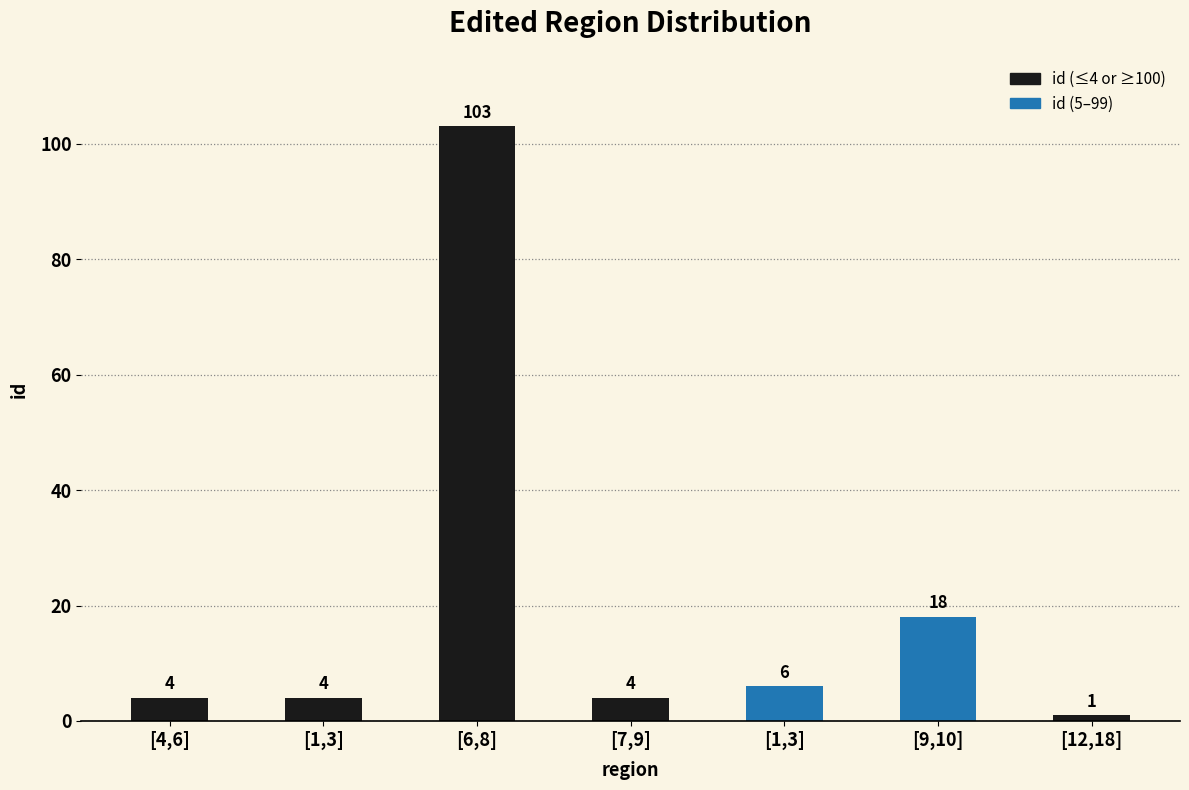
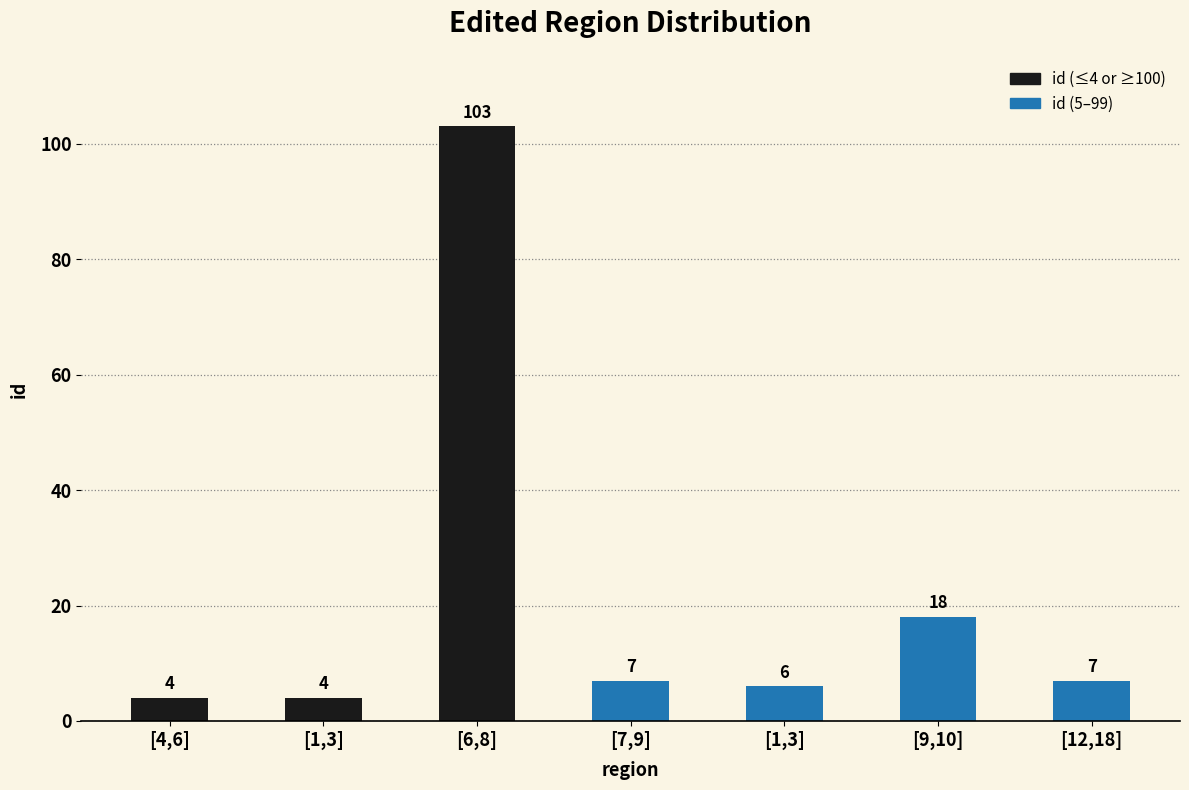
[7,9]: 4 -> 7
[12,18]: 1 -> 7
